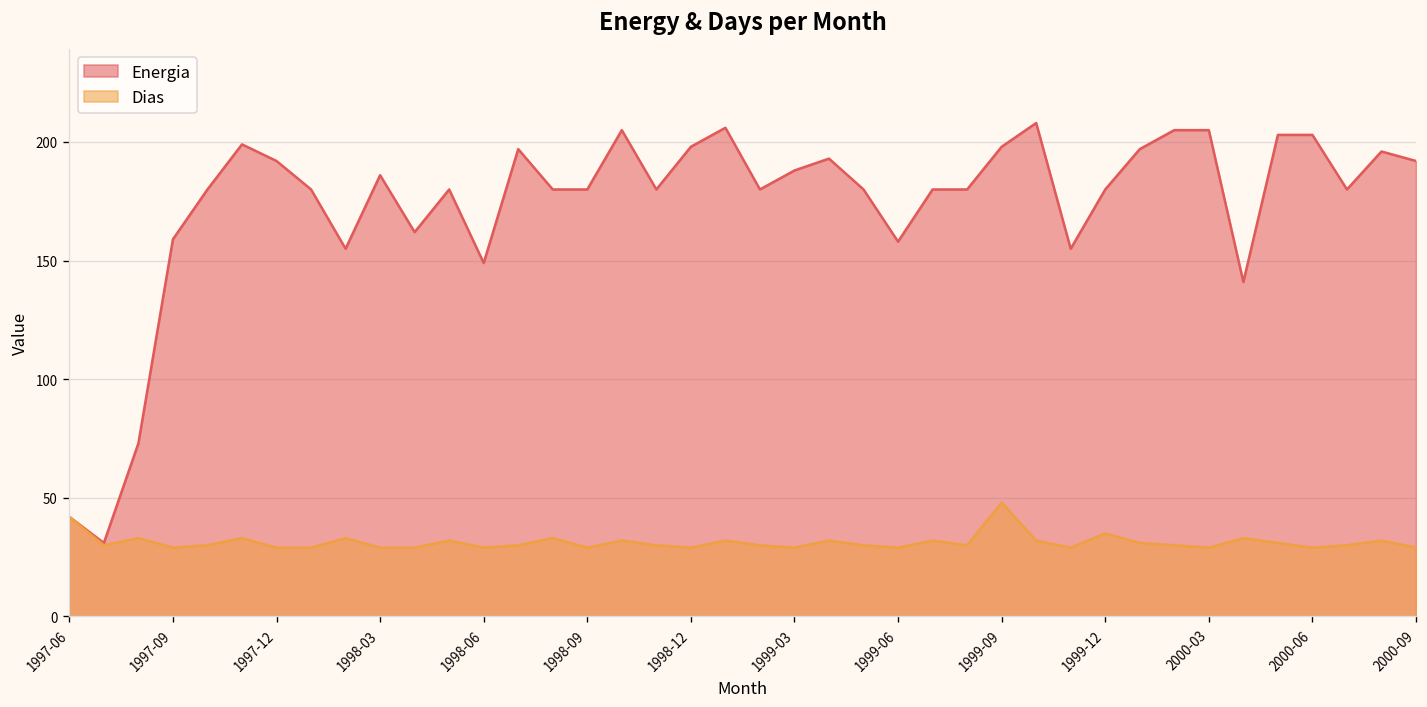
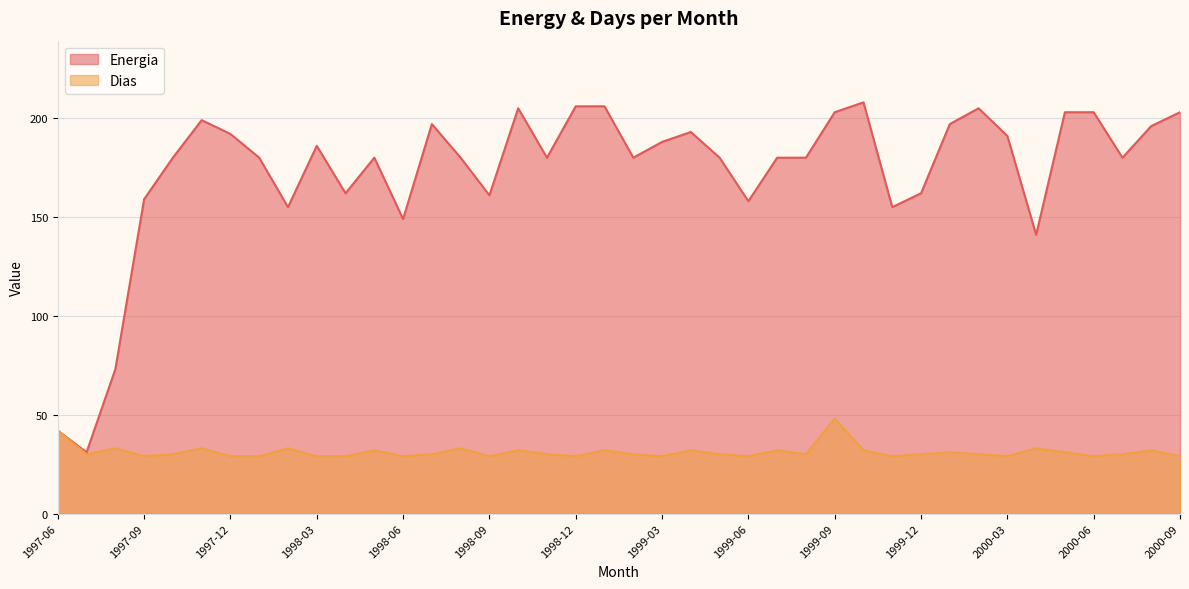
Energia, 1998-09: 180 -> 161
Energia, 1998-12: 198 -> 206
Energia, 1999-09: 198 -> 203
Energia, 1999-12: 180 -> 162
Dias, 1999-12: 35 -> 30
Energia, 2000-03: 205 -> 191
Energia, 2000-09: 192 -> 203
